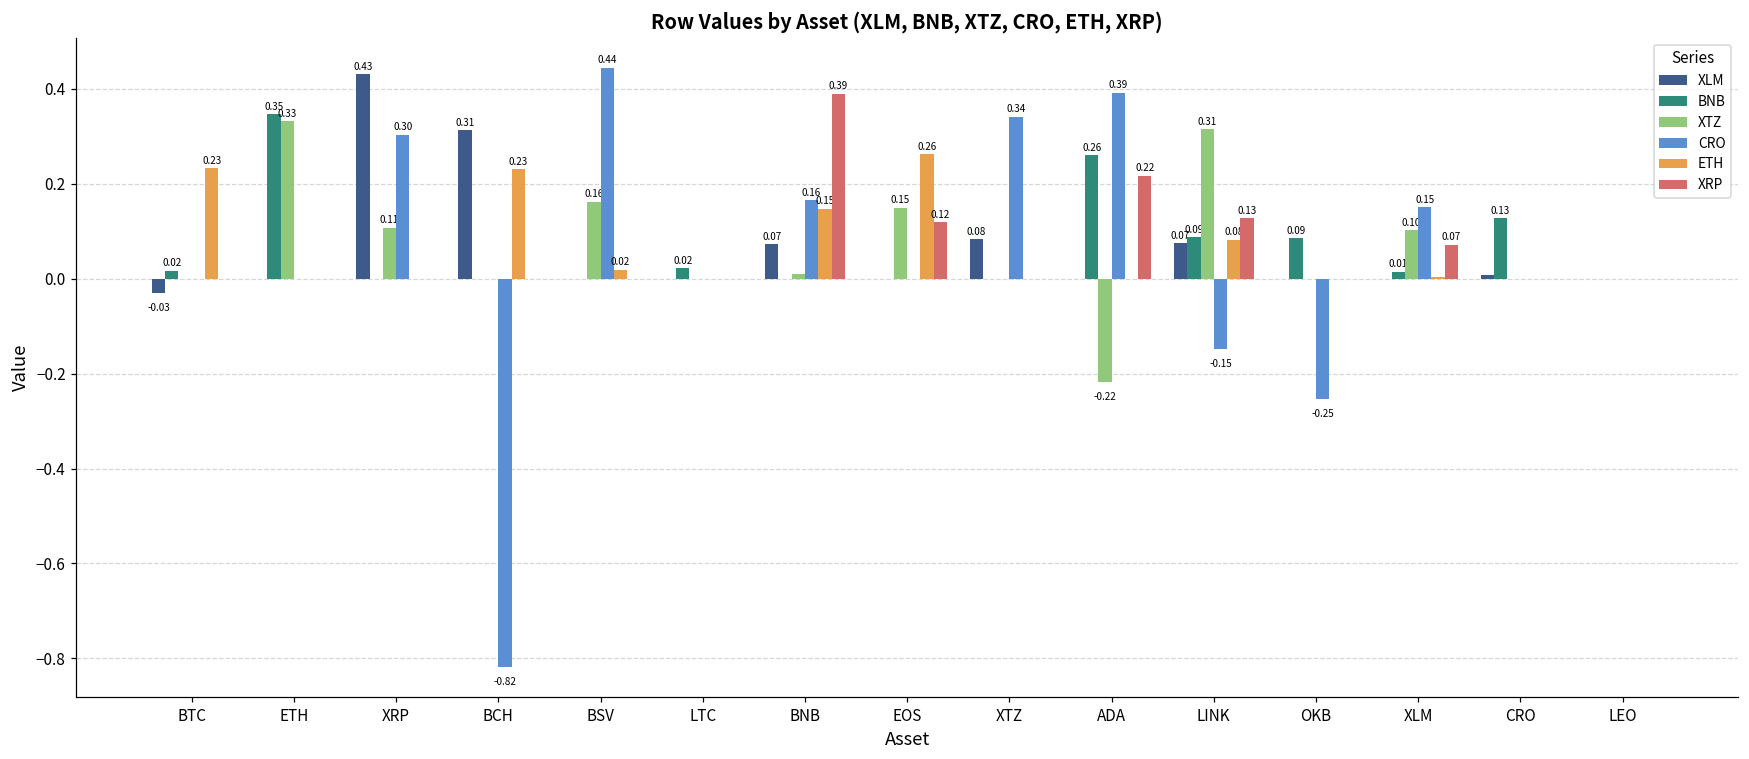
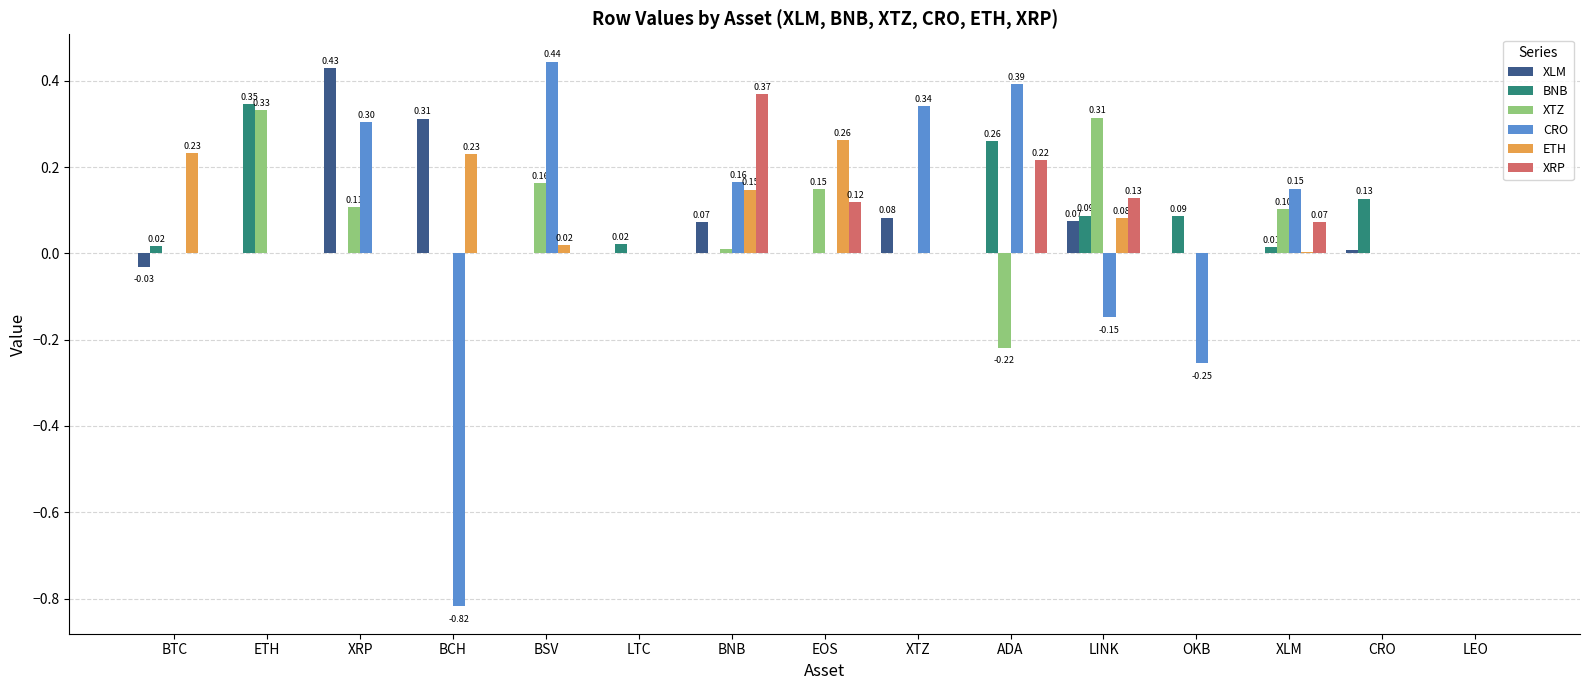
XRP, BNB: 0.39 -> 0.37
